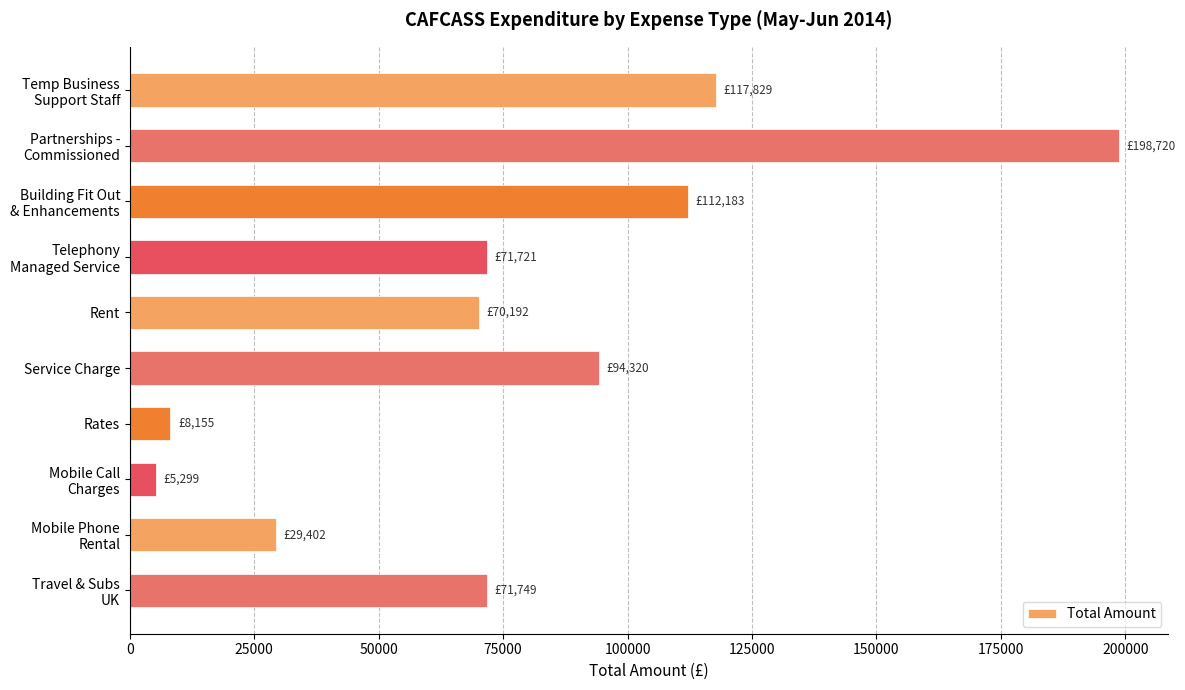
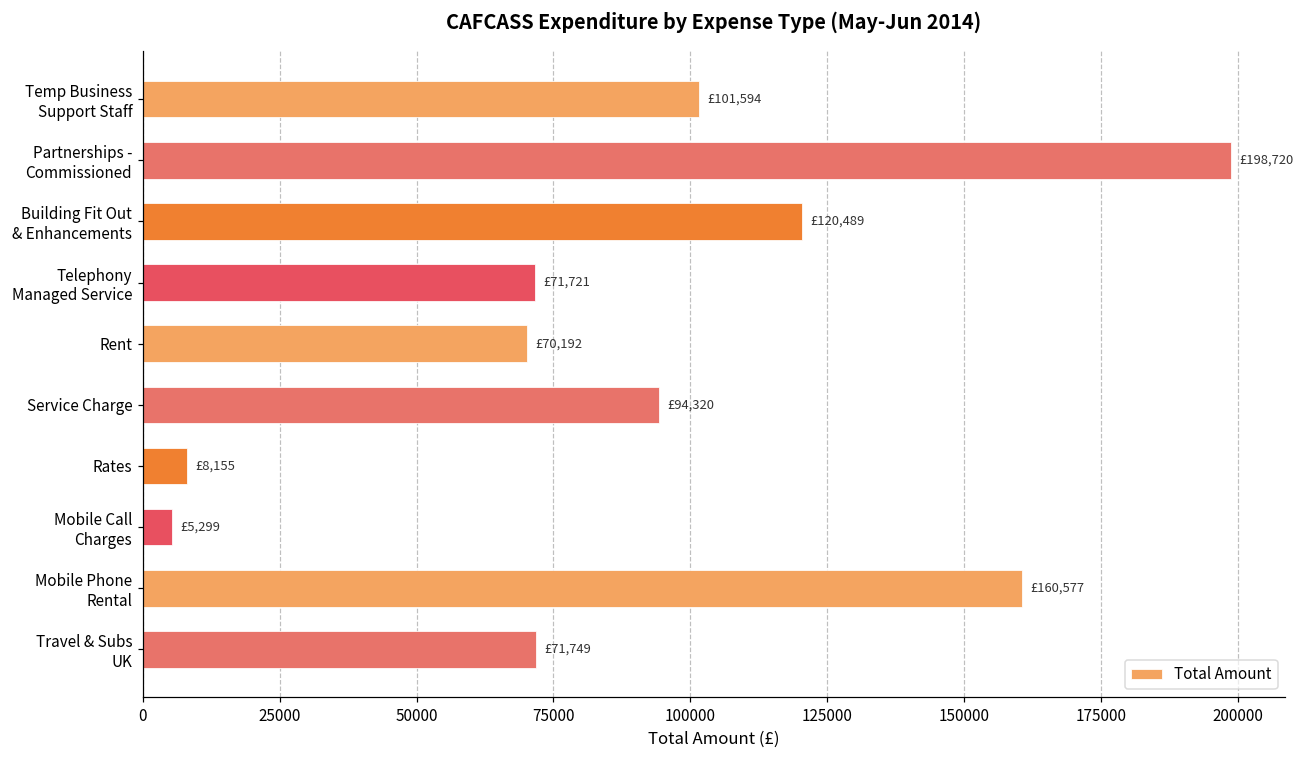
Temp Business Support Staff: £117,829 -> £101,594
Building Fit Out & Enhancements: £112,183 -> £120,489
Mobile Phone Rental: £29,402 -> £160,577
